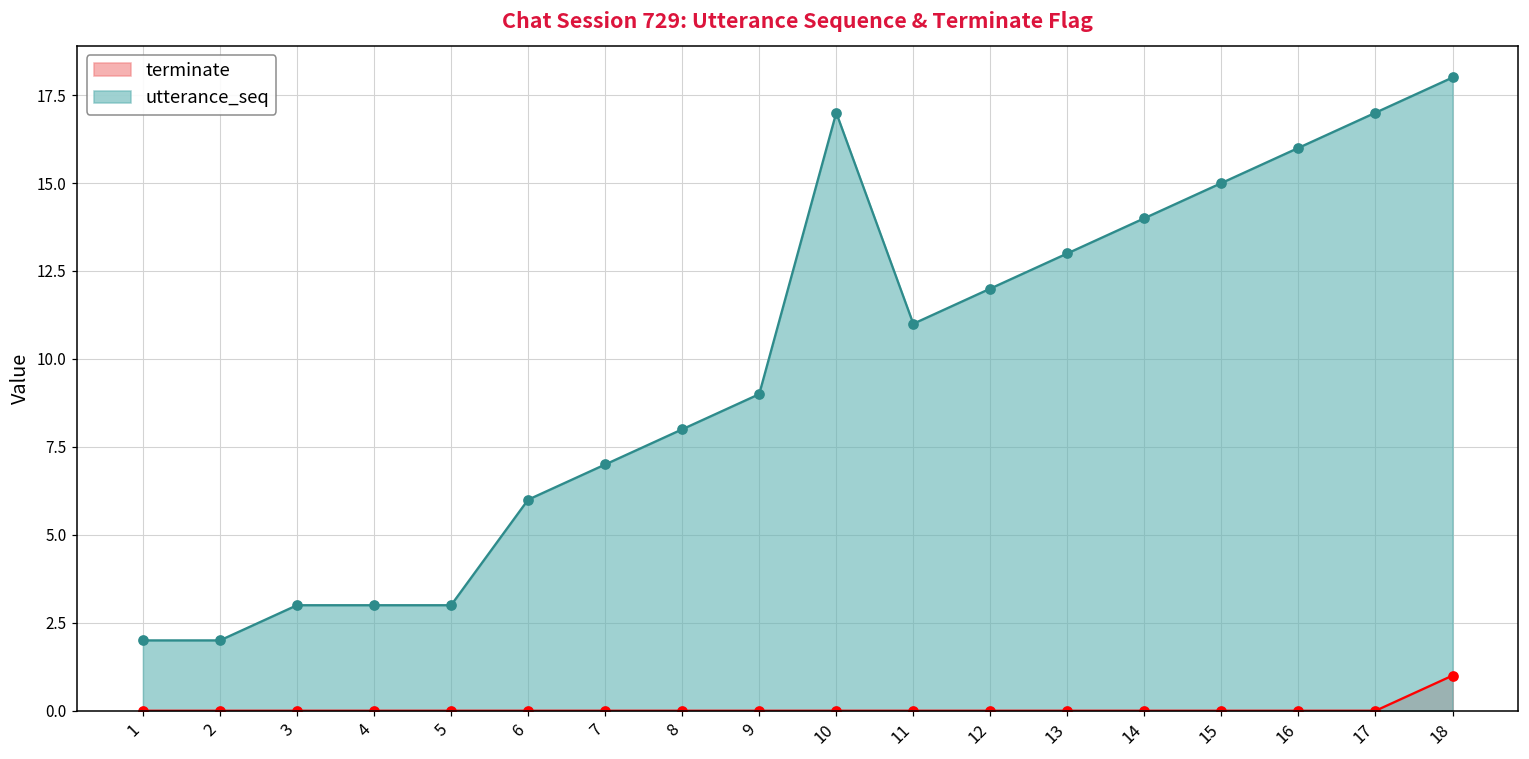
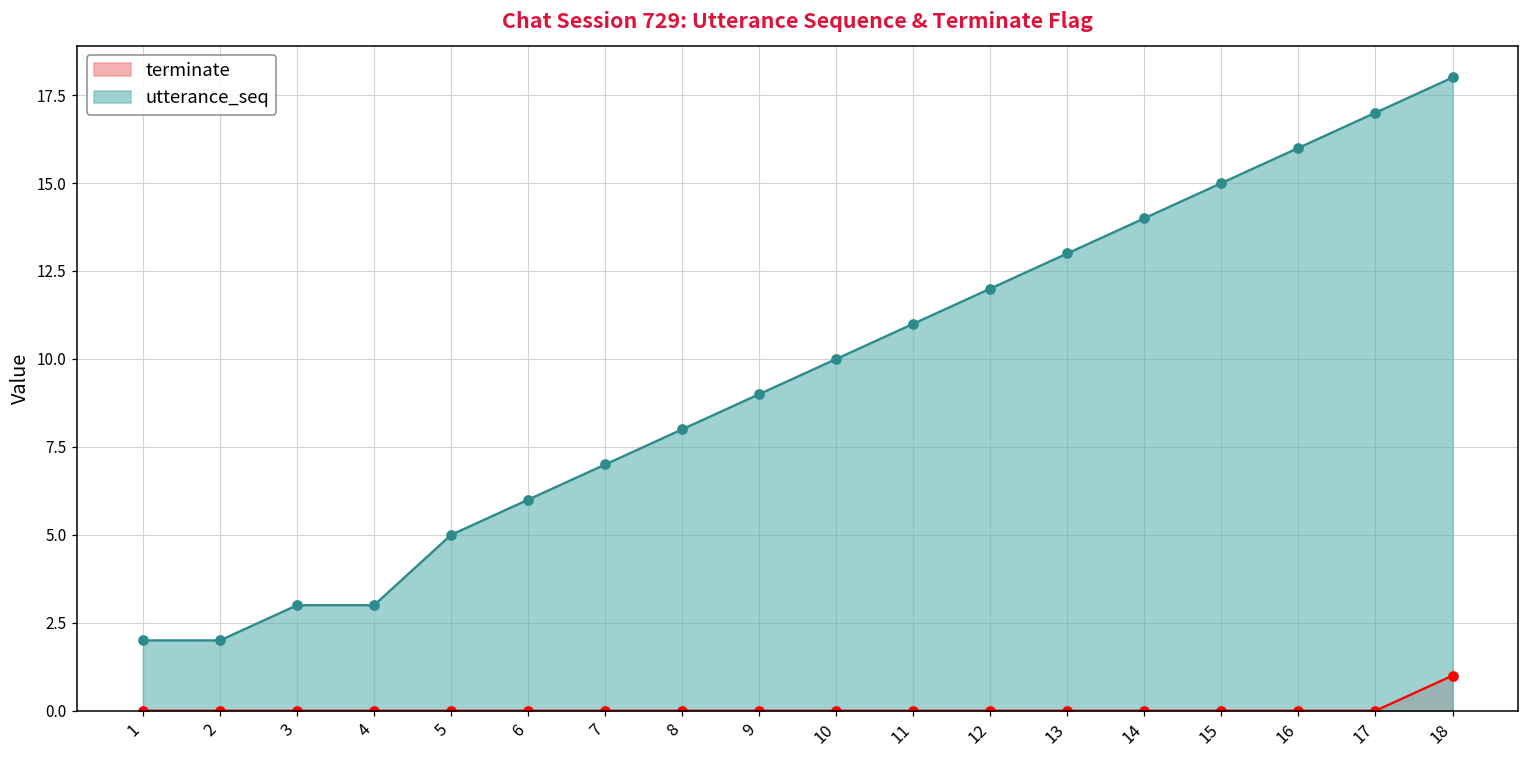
utterance_seq, 5: 3 -> 5
utterance_seq, 10: 17 -> 10
